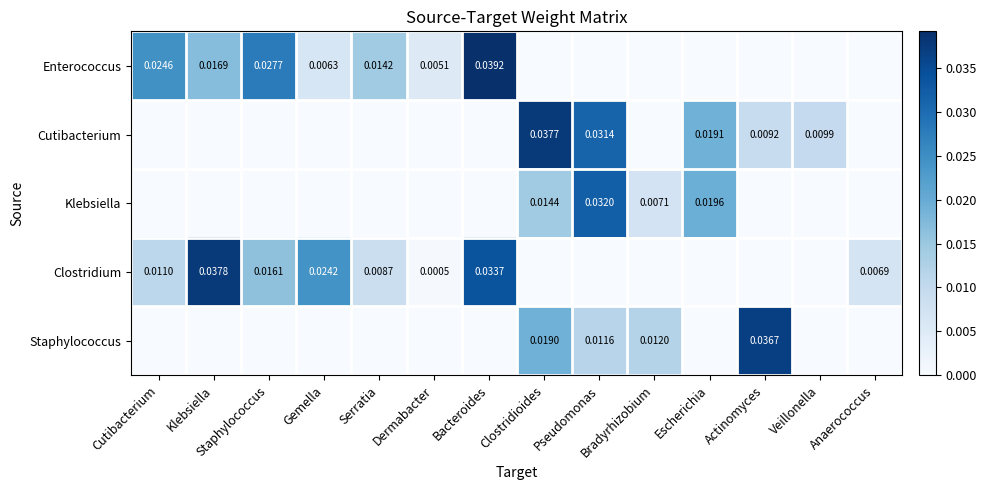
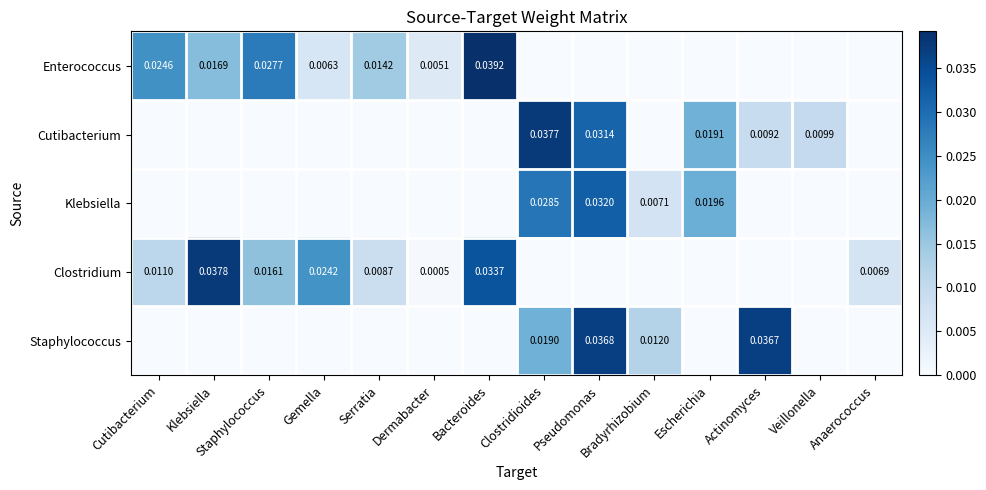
Klebsiella, Clostridioides: 0.0144 -> 0.0285
Staphylococcus, Pseudomonas: 0.0116 -> 0.0368
